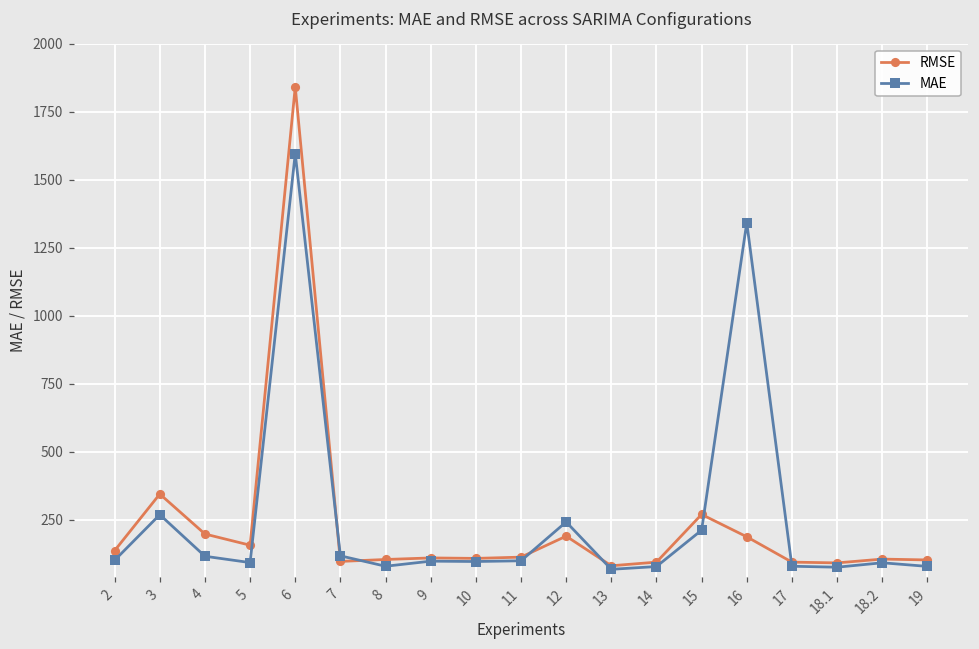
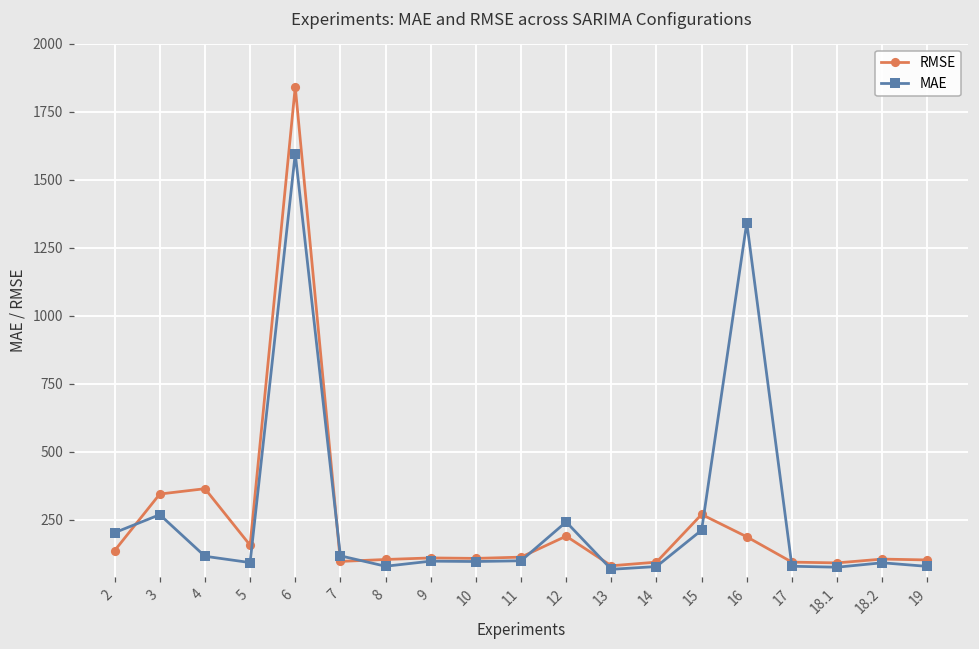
MAE, 2: 100 -> 200
RMSE, 4: 200 -> 360
